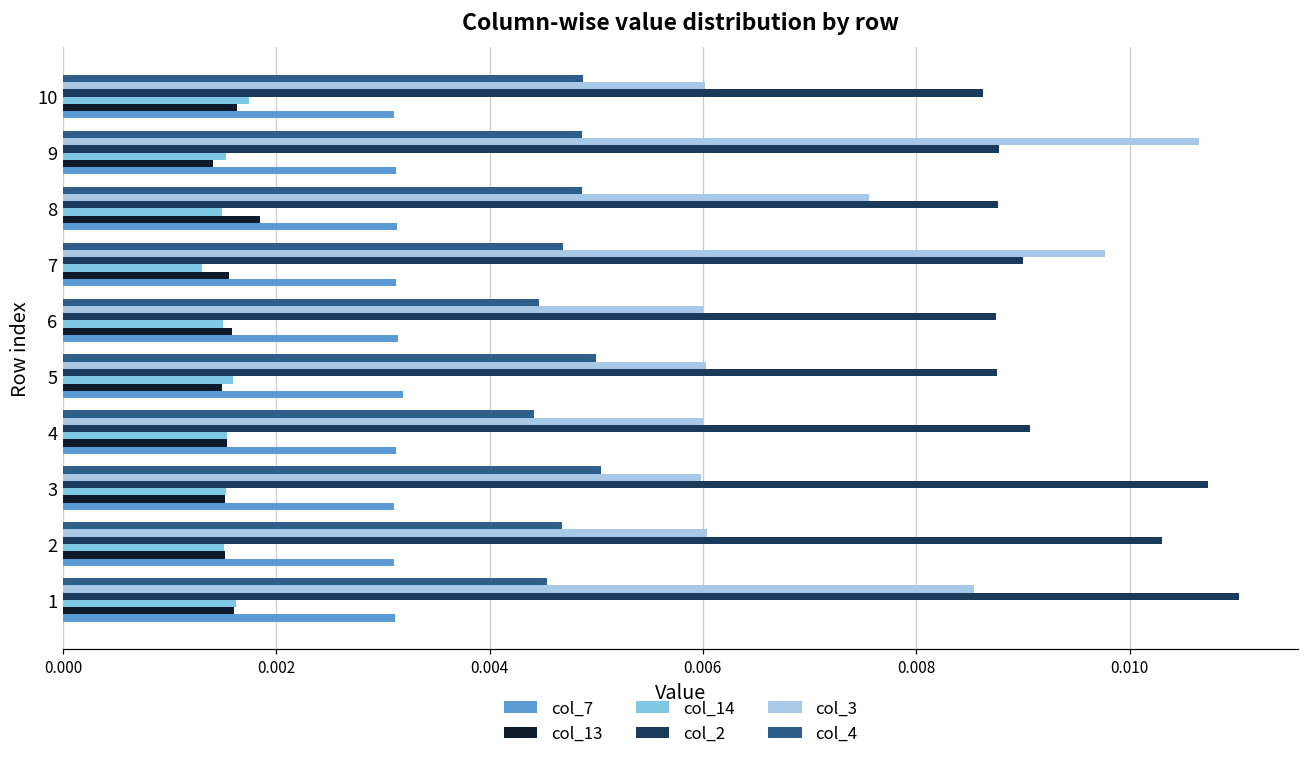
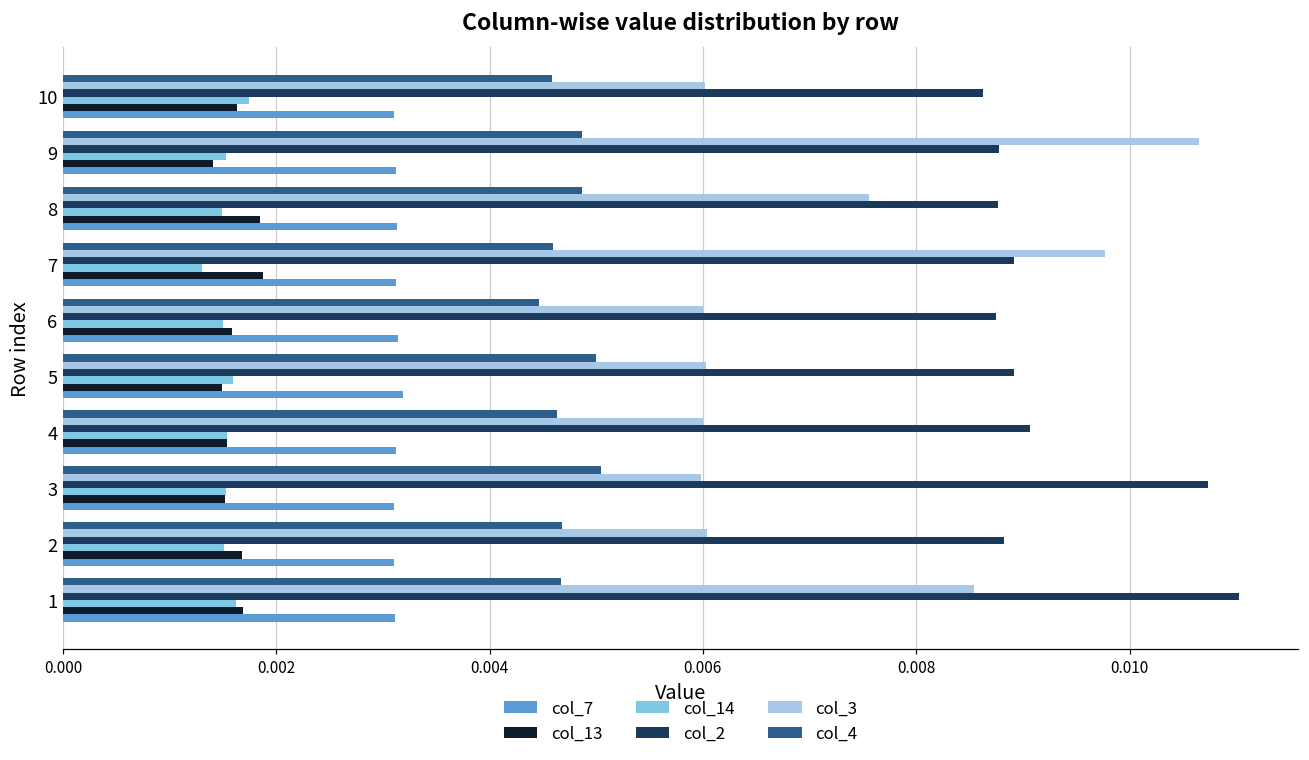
col_4, 10: 0.0049 -> 0.0046
col_4, 7: 0.0047 -> 0.0046
col_2, 7: 0.0090 -> 0.0089
col_13, 7: 0.0016 -> 0.0019
col_2, 5: 0.0088 -> 0.0089
col_4, 4: 0.0044 -> 0.0046
col_2, 2: 0.0103 -> 0.0088
col_13, 2: 0.0015 -> 0.0017
col_4, 1: 0.0045 -> 0.0047
col_13, 1: 0.0016 -> 0.0017
